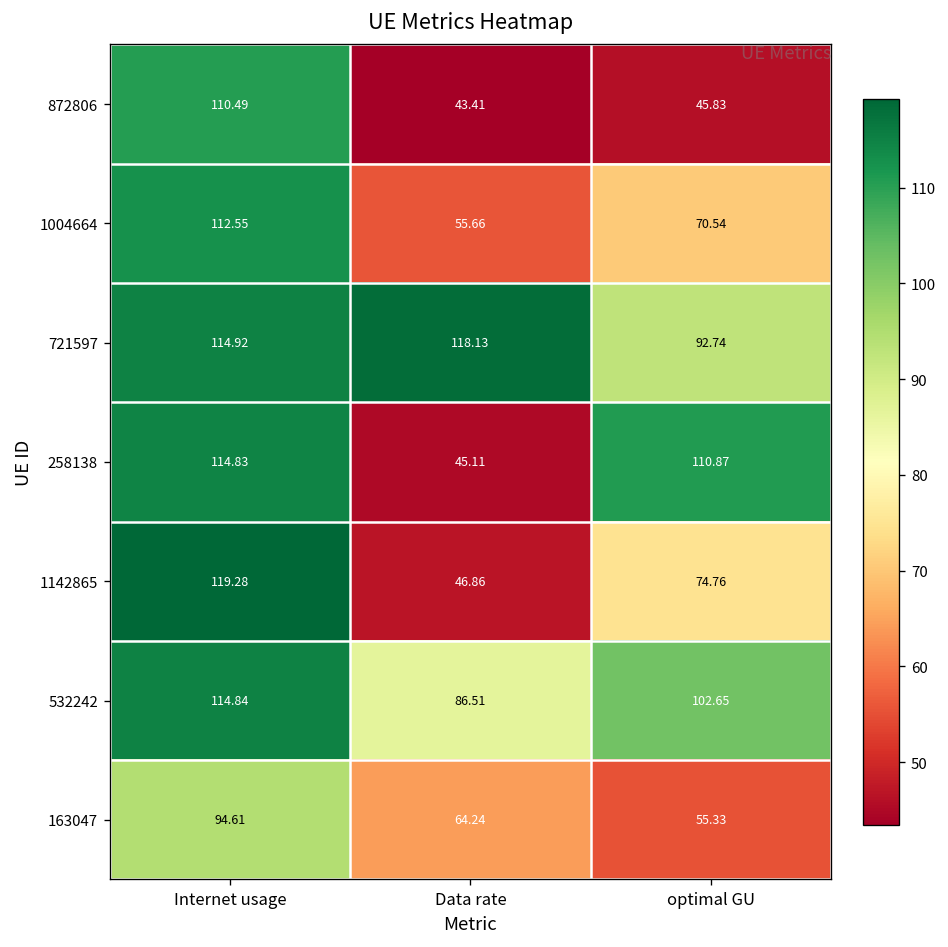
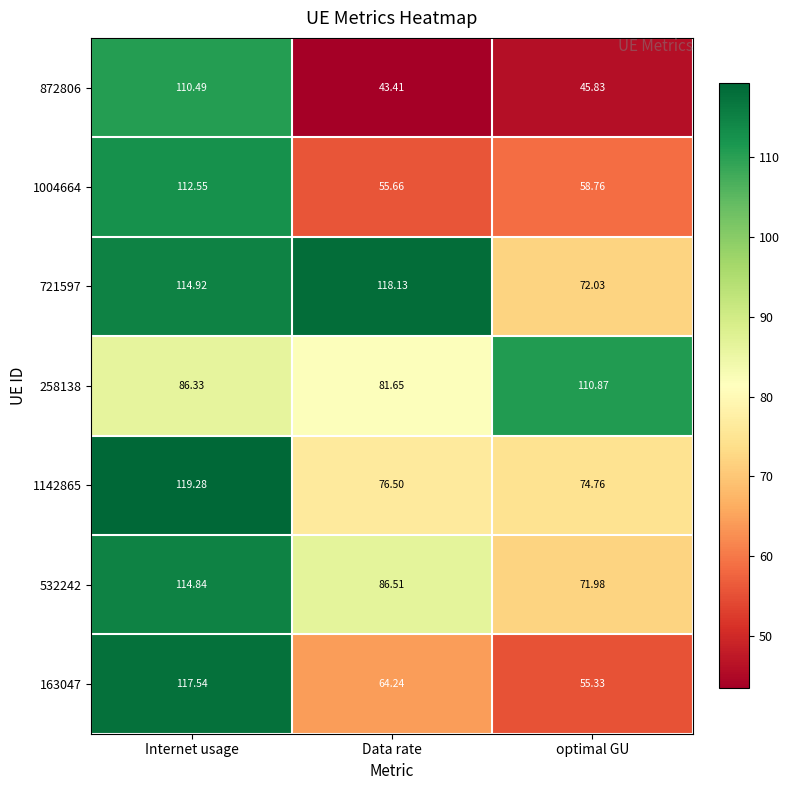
1004664, optimal GU: 70.54 -> 58.76
721597, optimal GU: 92.74 -> 72.03
258138, Internet usage: 114.83 -> 86.33
258138, Data rate: 45.11 -> 81.65
1142865, Data rate: 46.86 -> 76.50
532242, optimal GU: 102.65 -> 71.98
163047, Internet usage: 94.61 -> 117.54
